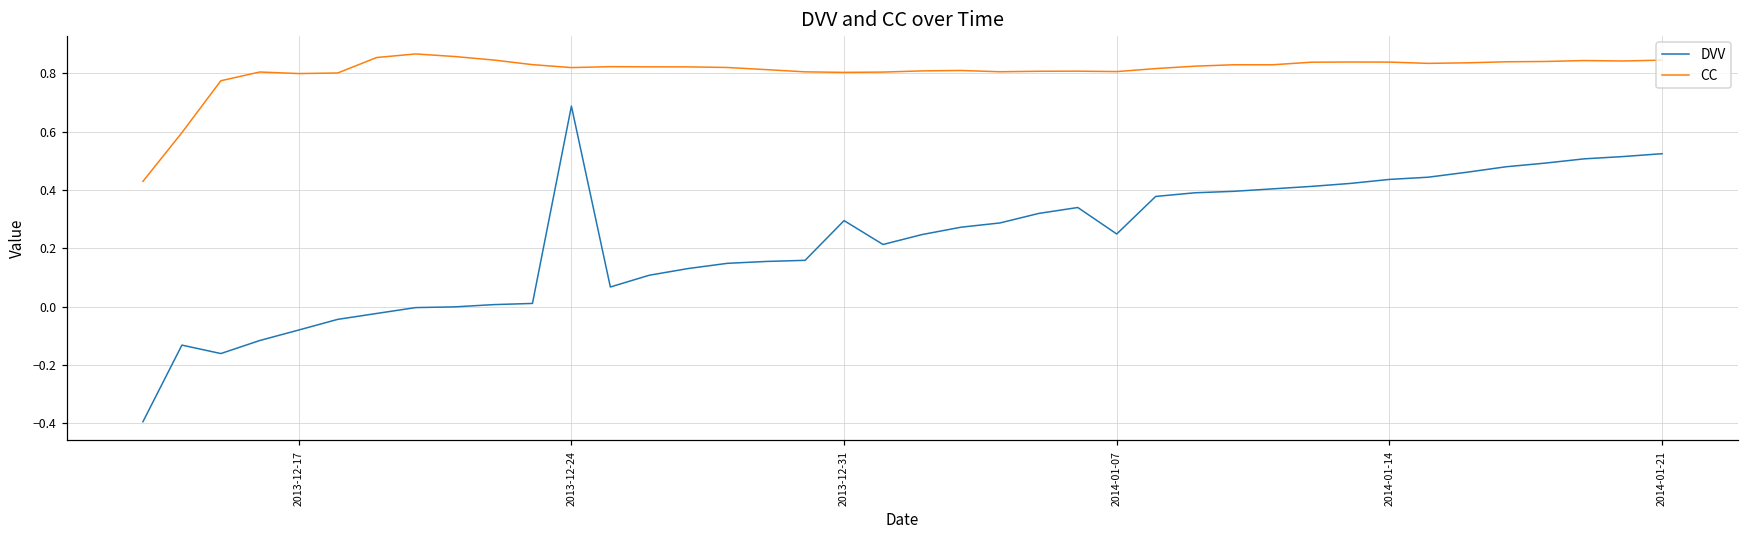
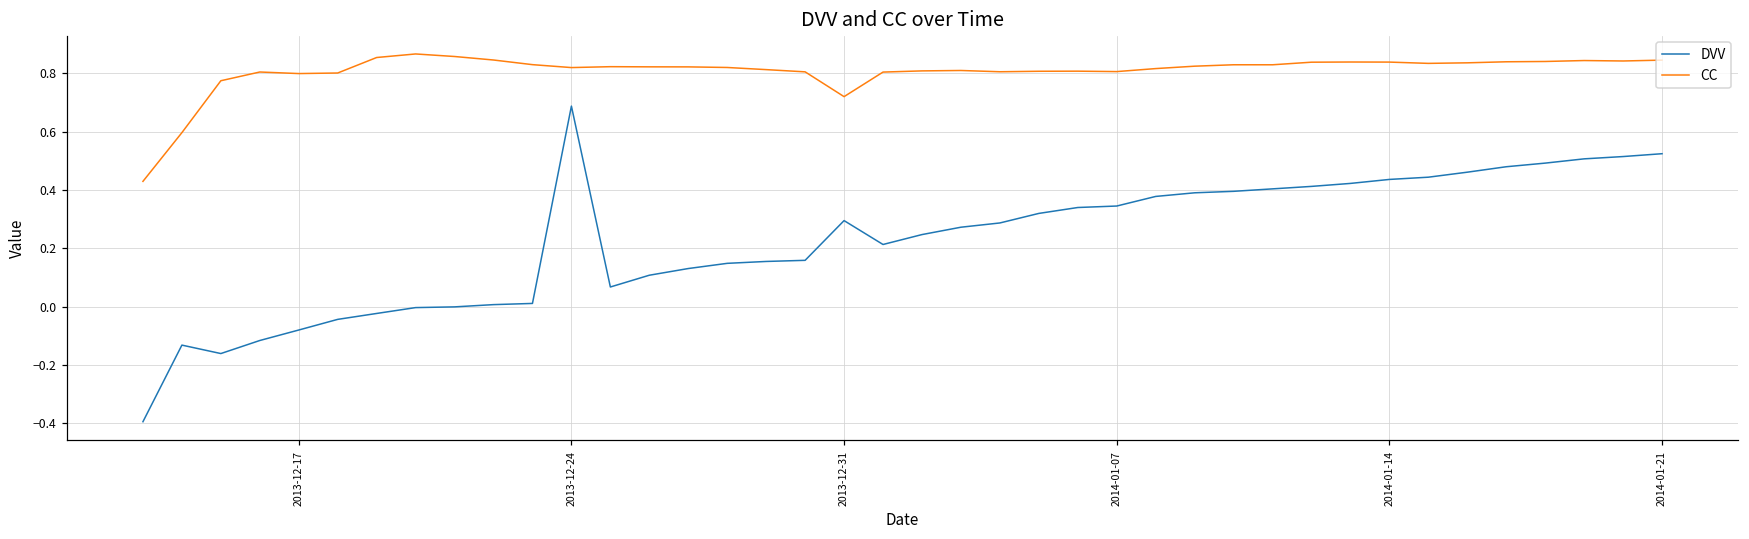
CC, 2013-12-31: 0.80 -> 0.72
DVV, 2014-01-07: 0.25 -> 0.34
